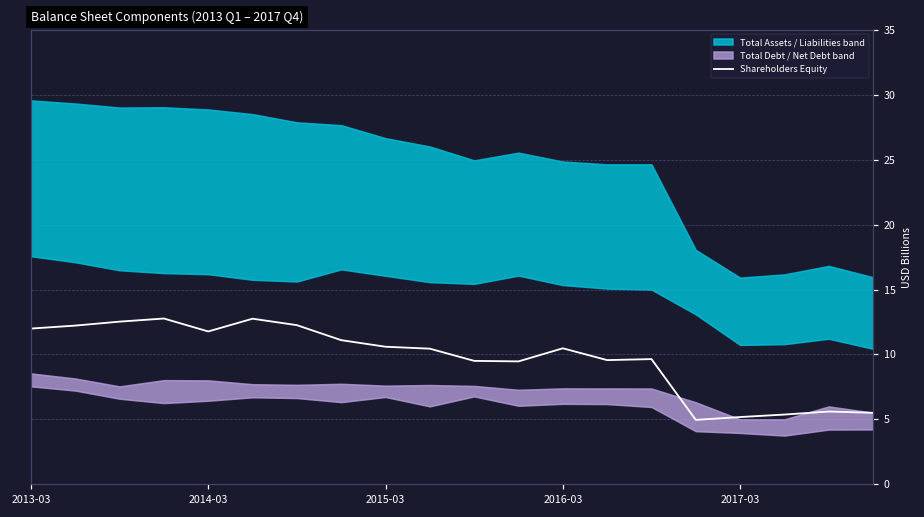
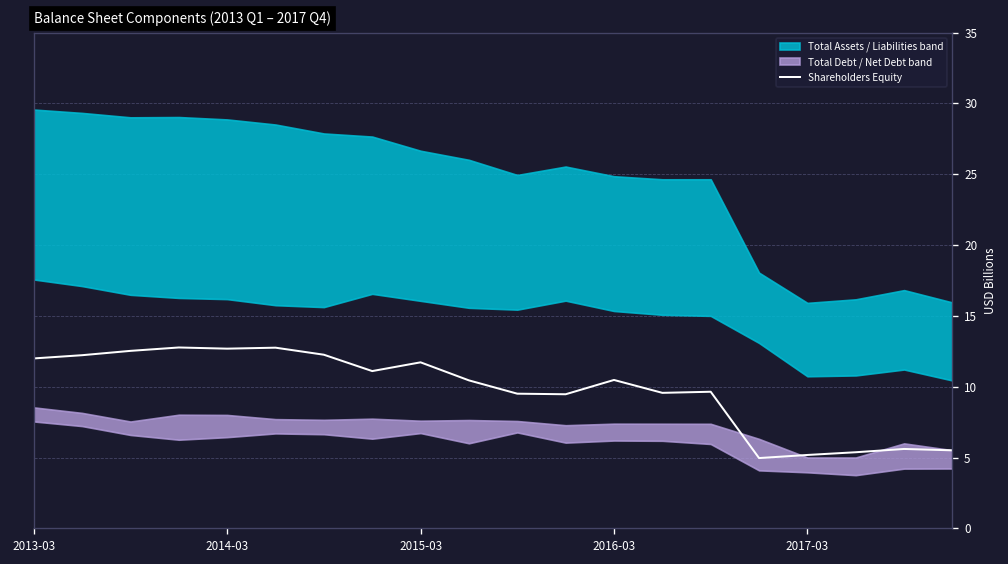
Shareholders Equity, 2014-03: 11.8 -> 12.7
Shareholders Equity, 2015-03: 10.6 -> 11.7
